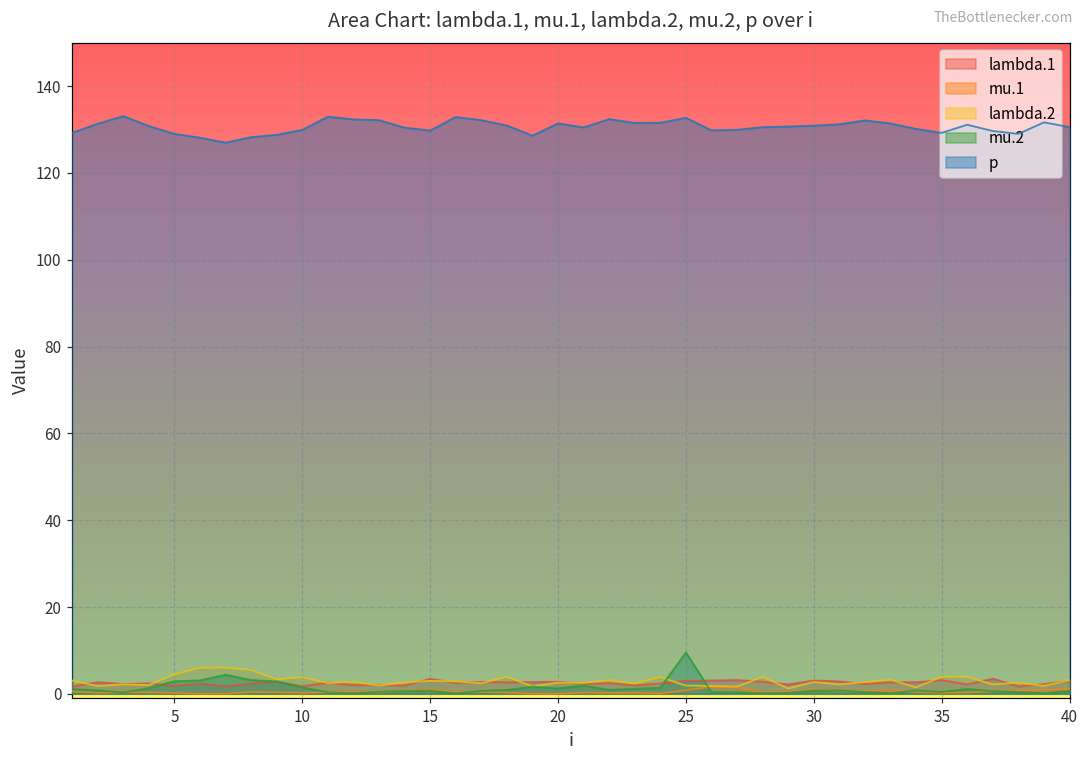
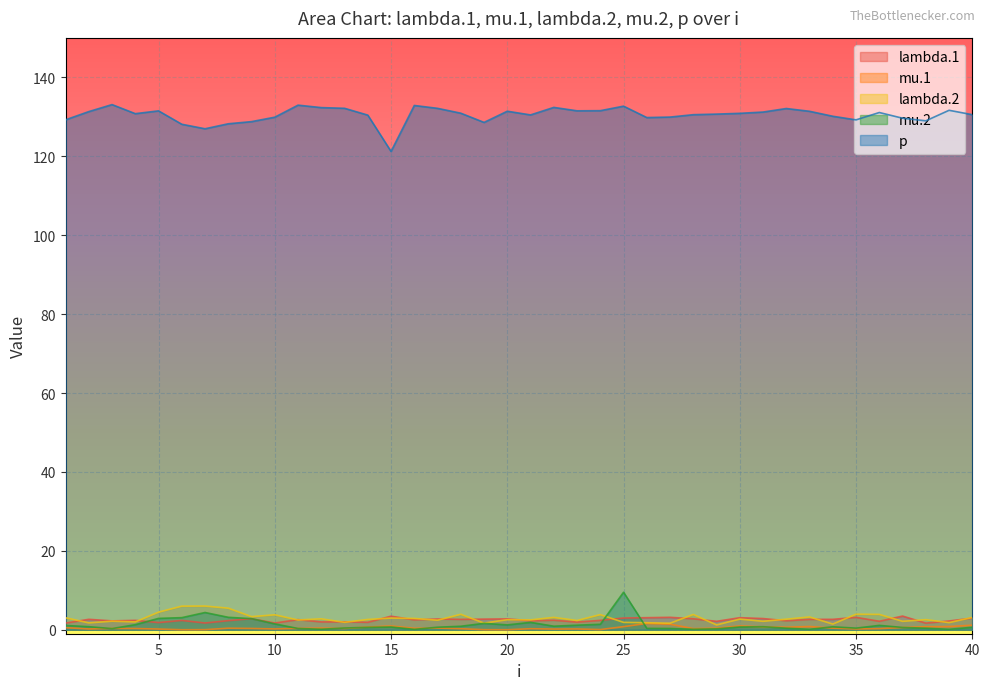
p, 5: 129 -> 132
p, 15: 130 -> 121
